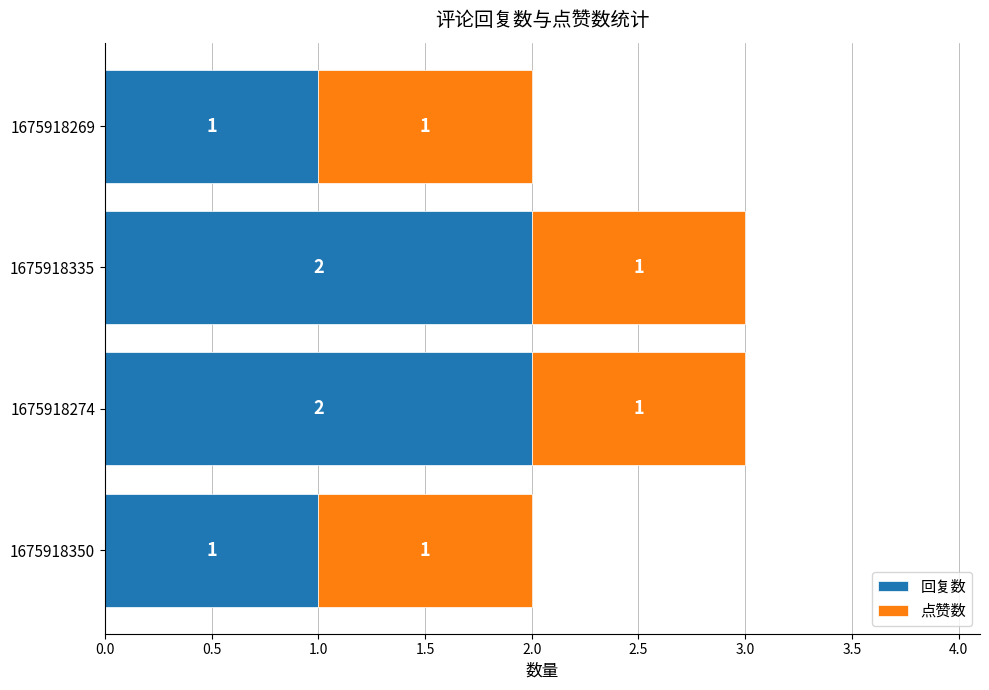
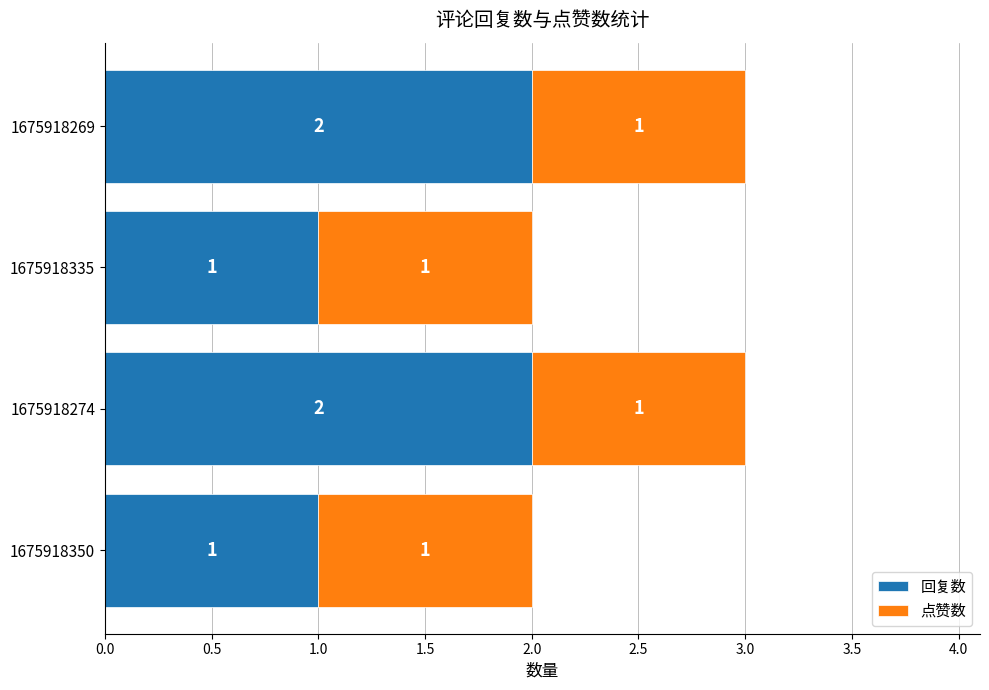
回复数, 1675918269: 1 -> 2
回复数, 1675918335: 2 -> 1
